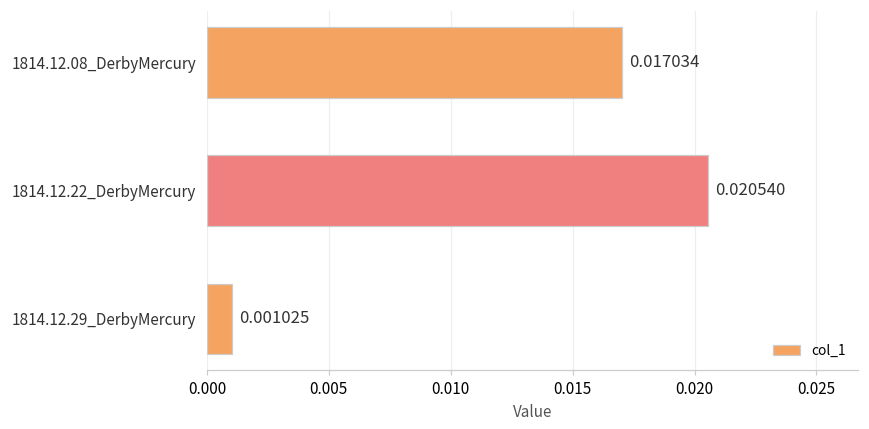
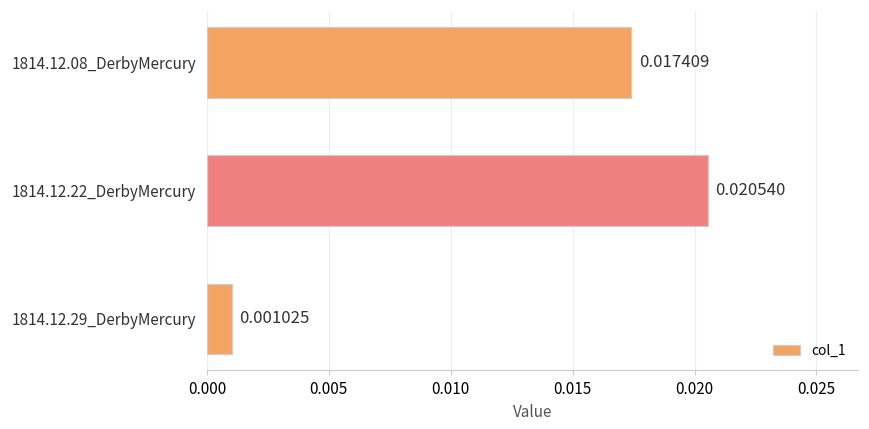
1814.12.08_DerbyMercury: 0.017034 -> 0.017409
